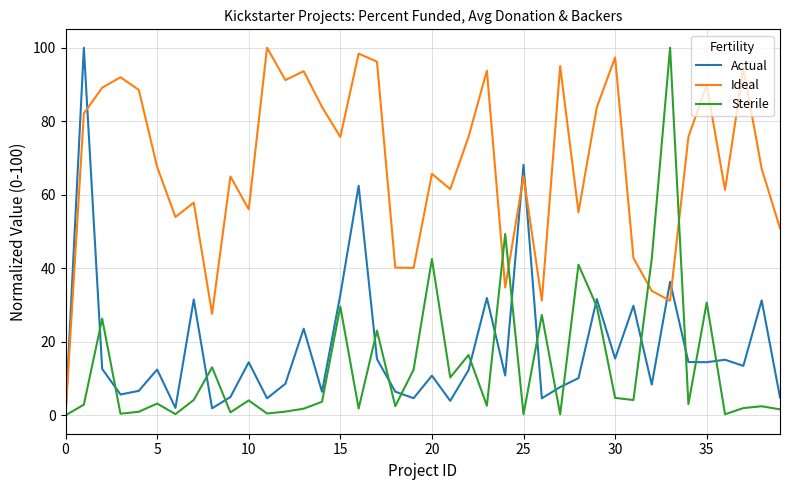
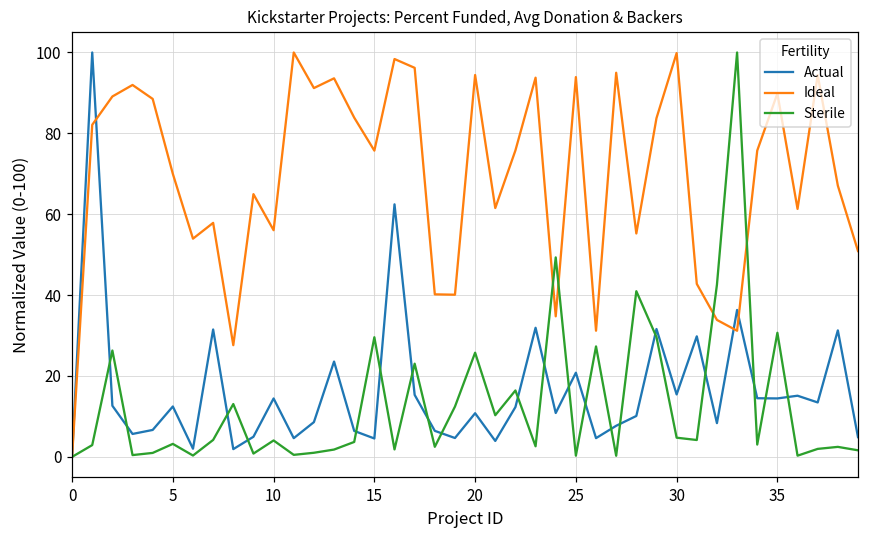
Ideal, 5: 68 -> 70
Actual, 15: 33 -> 5
Ideal, 20: 66 -> 94
Sterile, 20: 43 -> 26
Actual, 25: 68 -> 21
Ideal, 25: 65 -> 94
Ideal, 30: 97 -> 100
